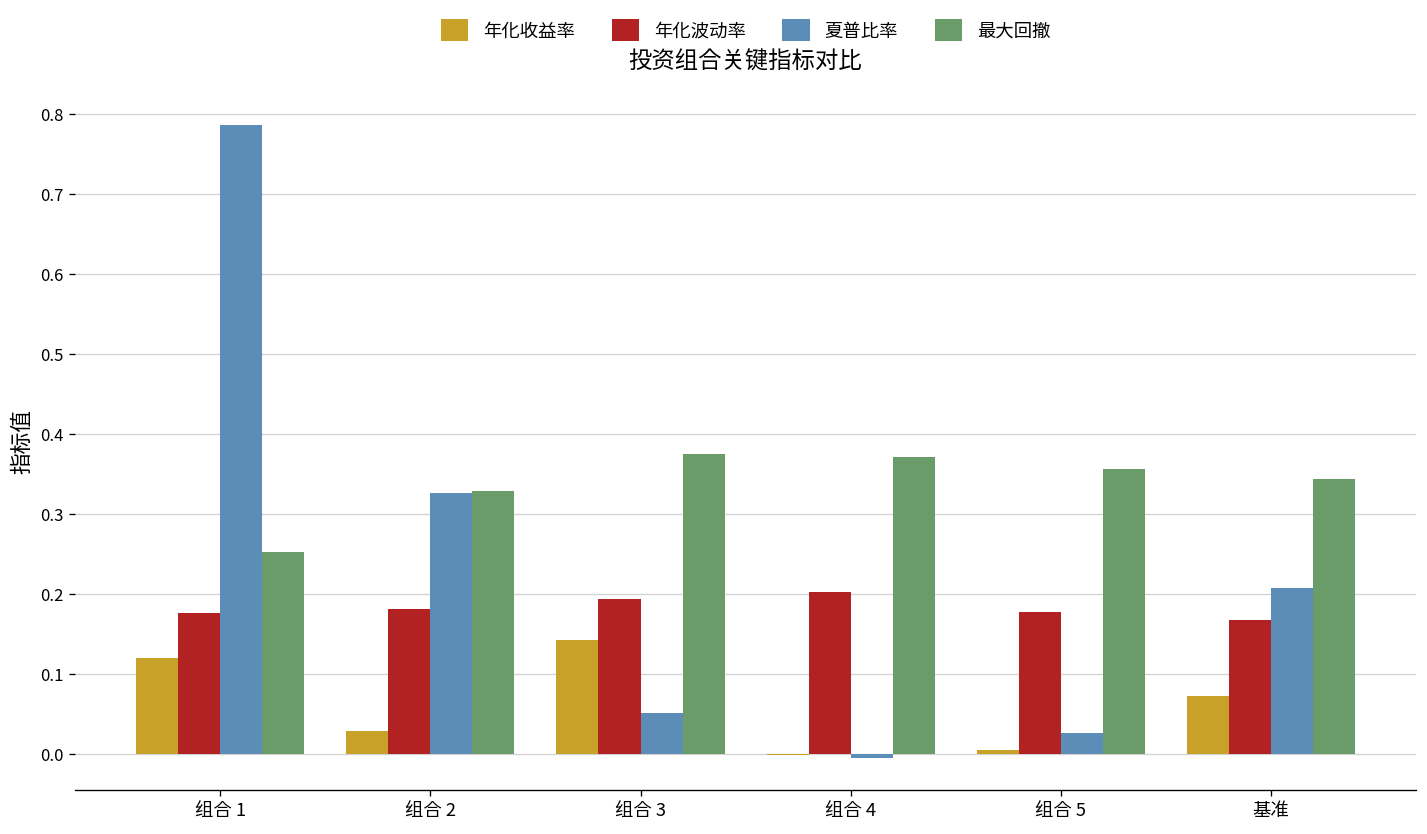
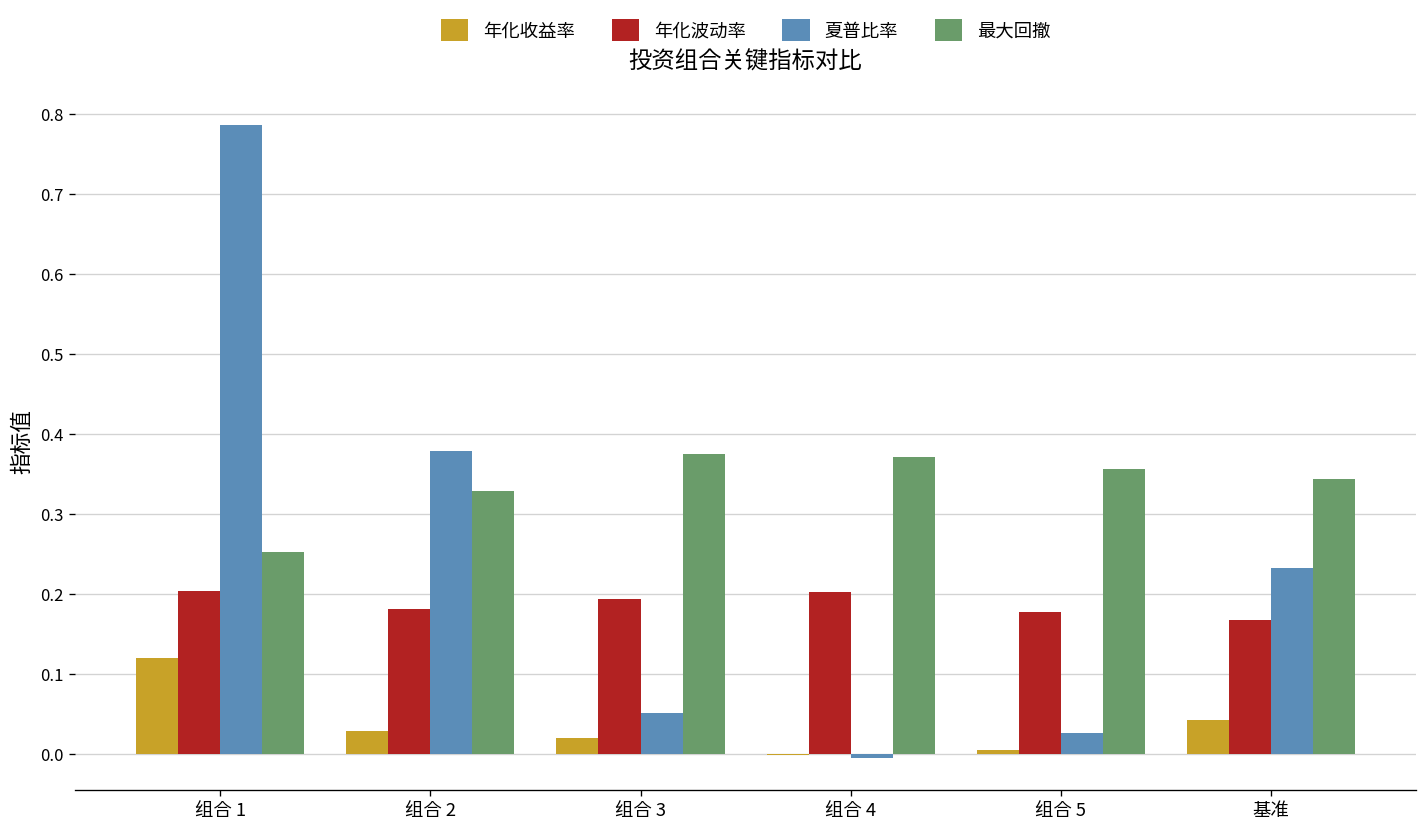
年化波动率, 组合 1: 0.18 -> 0.20
夏普比率, 组合 2: 0.33 -> 0.38
年化收益率, 组合 3: 0.14 -> 0.02
年化收益率, 基准: 0.07 -> 0.04
夏普比率, 基准: 0.21 -> 0.23
